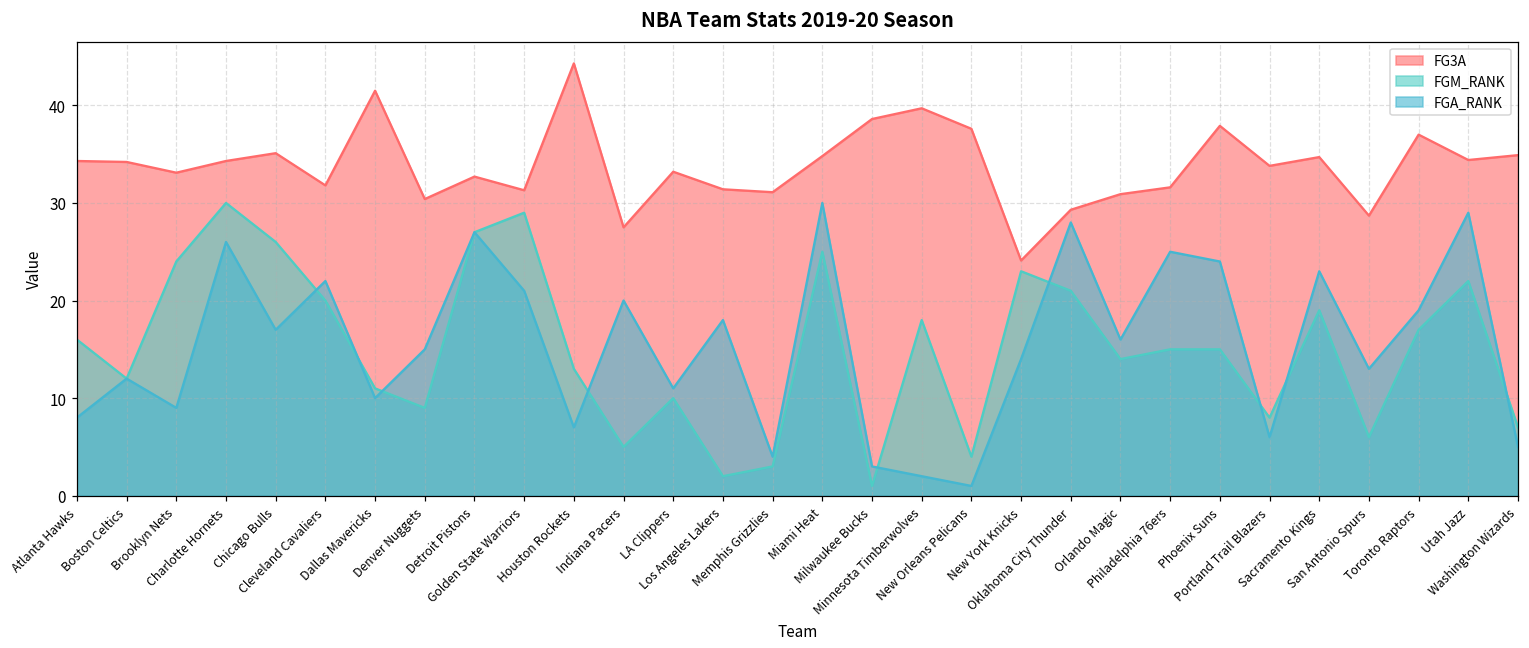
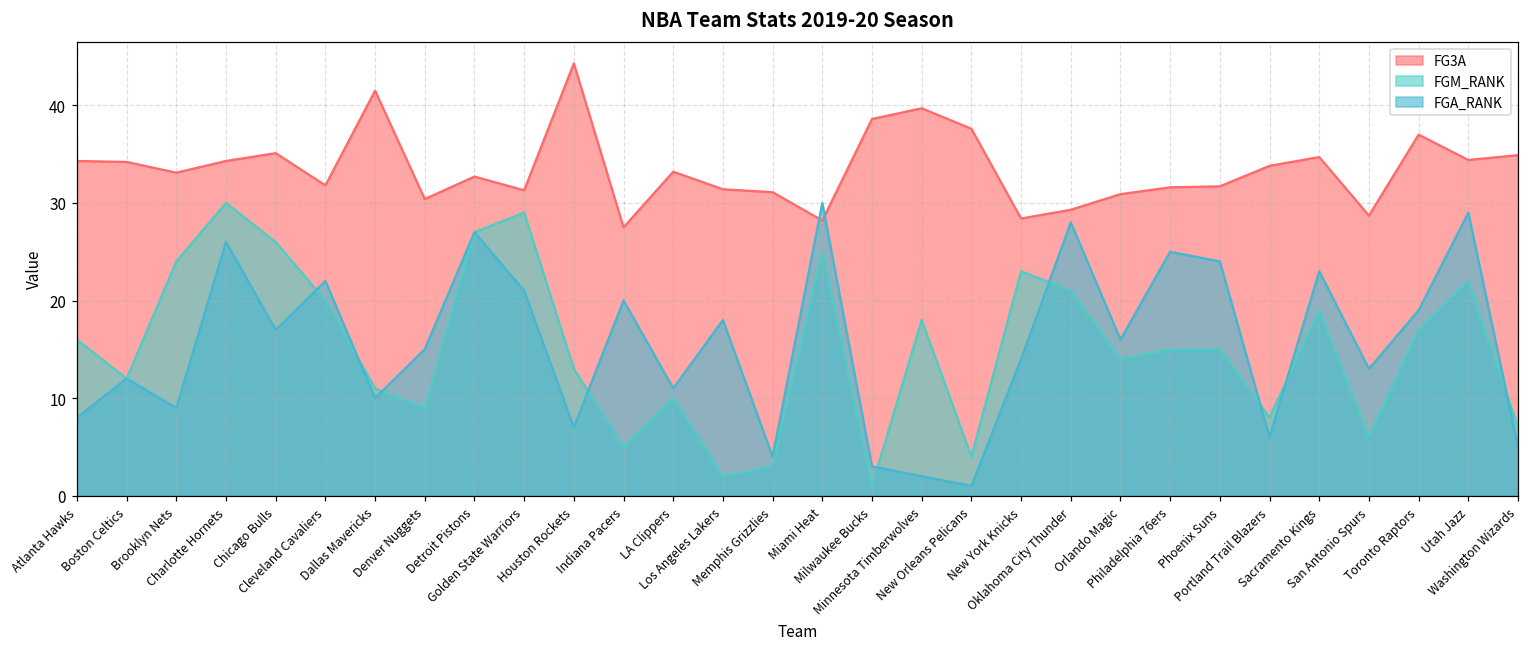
FG3A, Miami Heat: 35 -> 28
FG3A, New York Knicks: 24 -> 28
FG3A, Phoenix Suns: 38 -> 32
